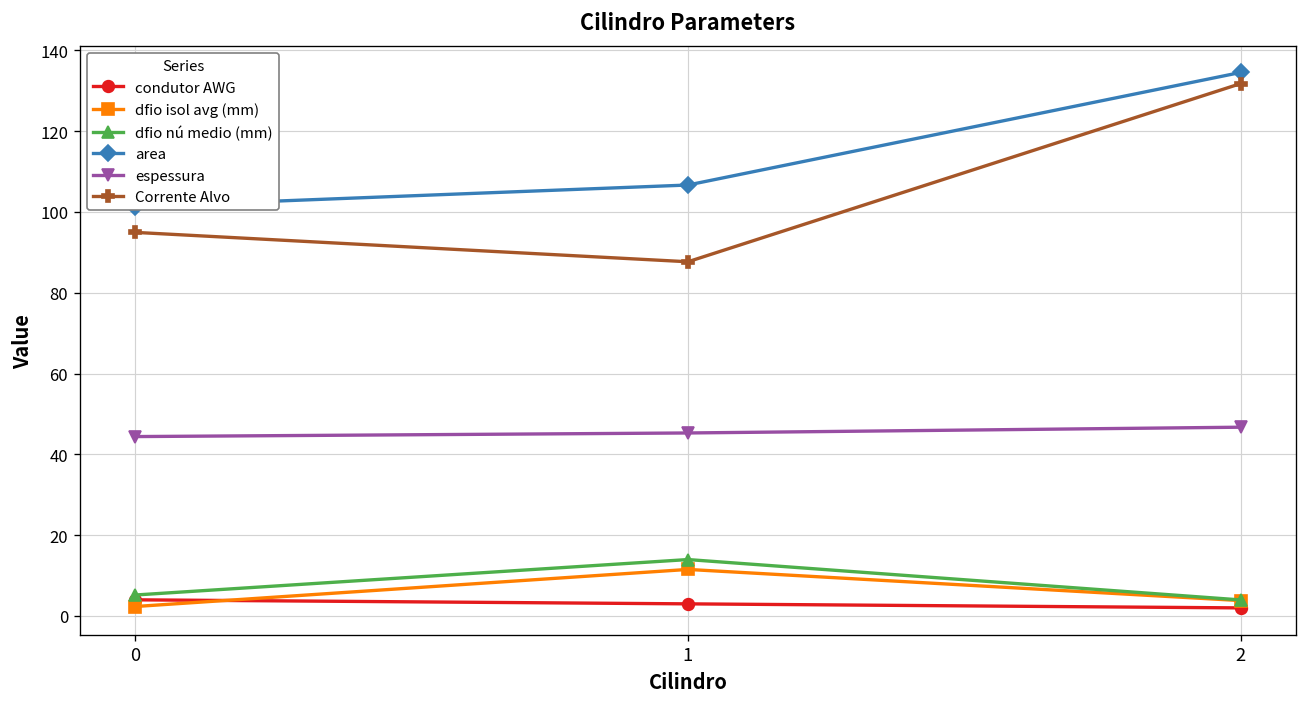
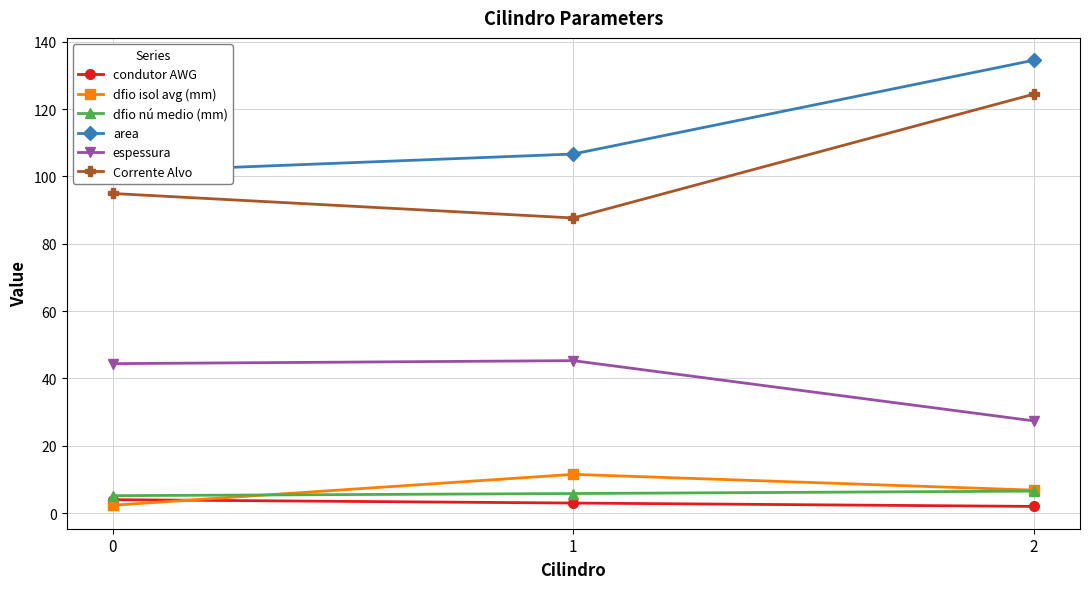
dfio nú medio (mm), 1: 14 -> 6
dfio isol avg (mm), 2: 4 -> 7
dfio nú medio (mm), 2: 4 -> 7
espessura, 2: 47 -> 27
Corrente Alvo, 2: 132 -> 124
